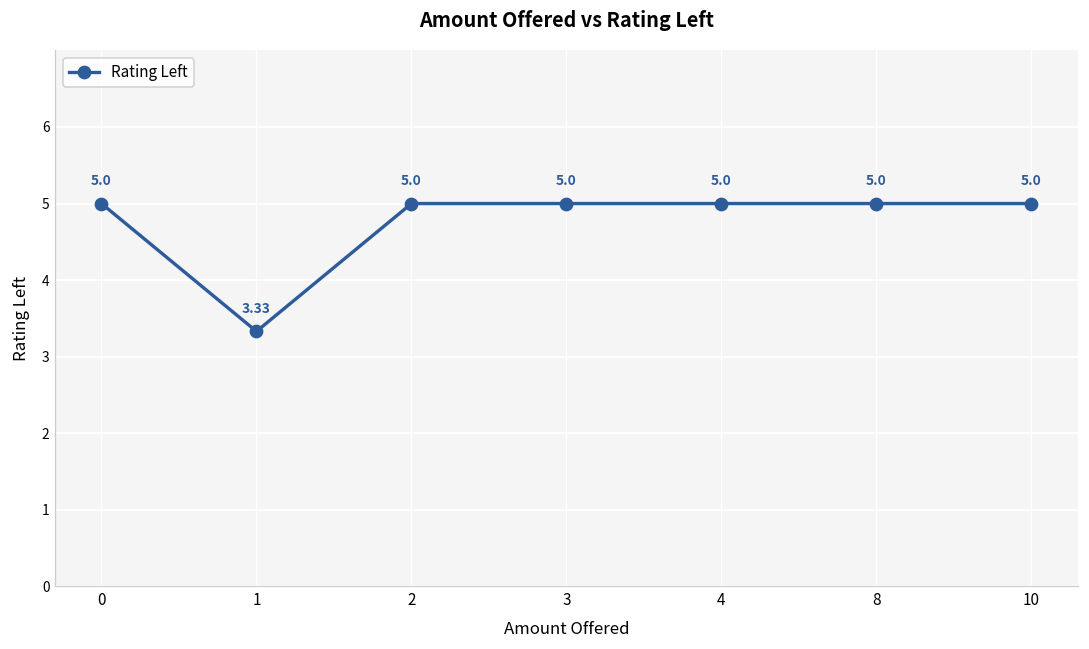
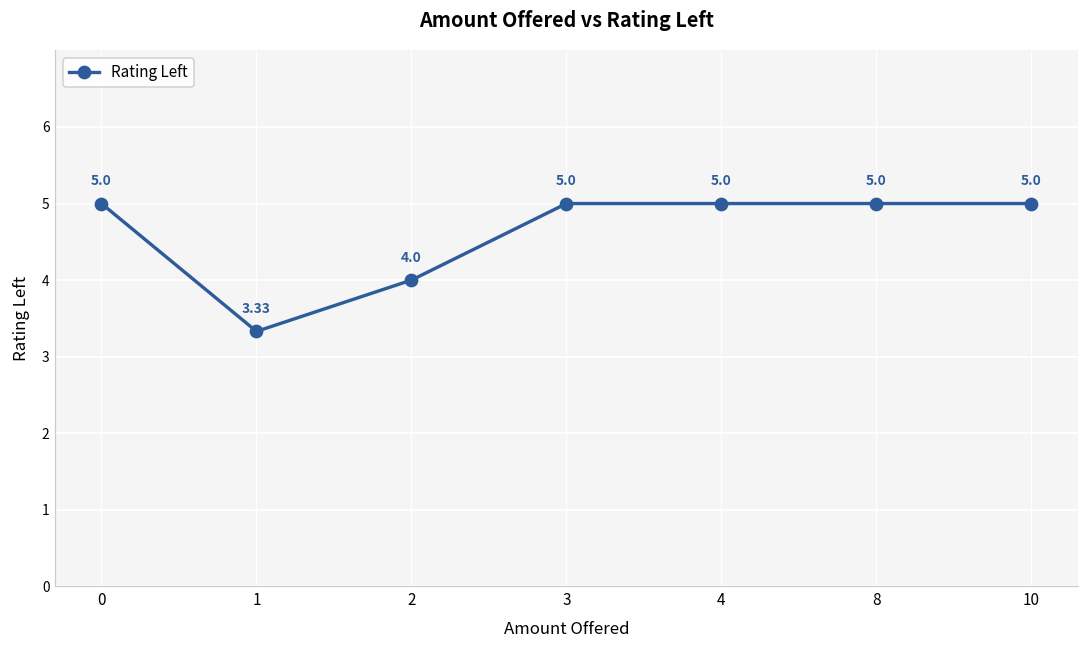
2: 5.0 -> 4.0
